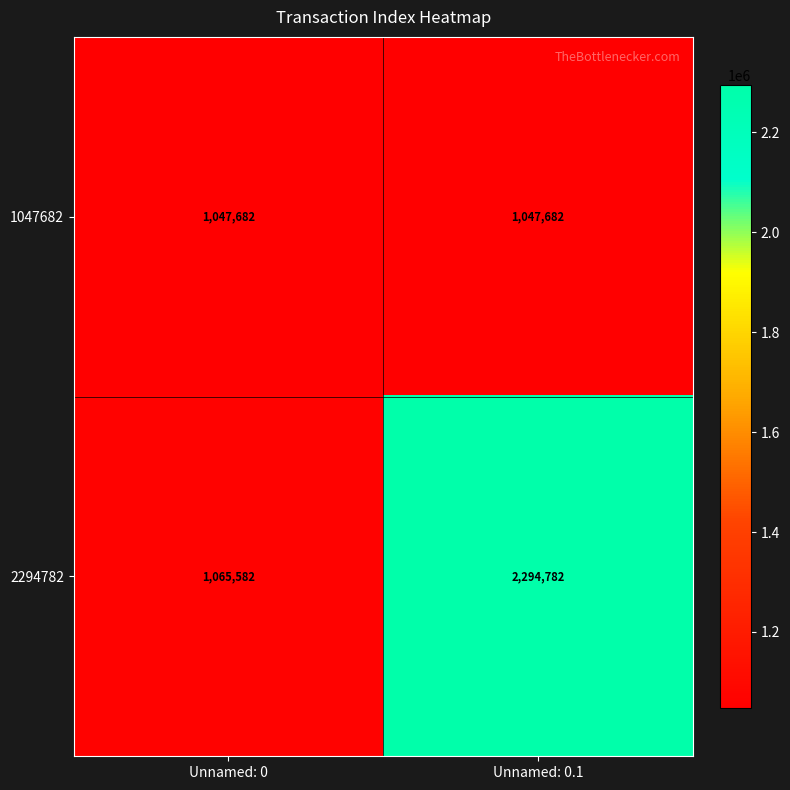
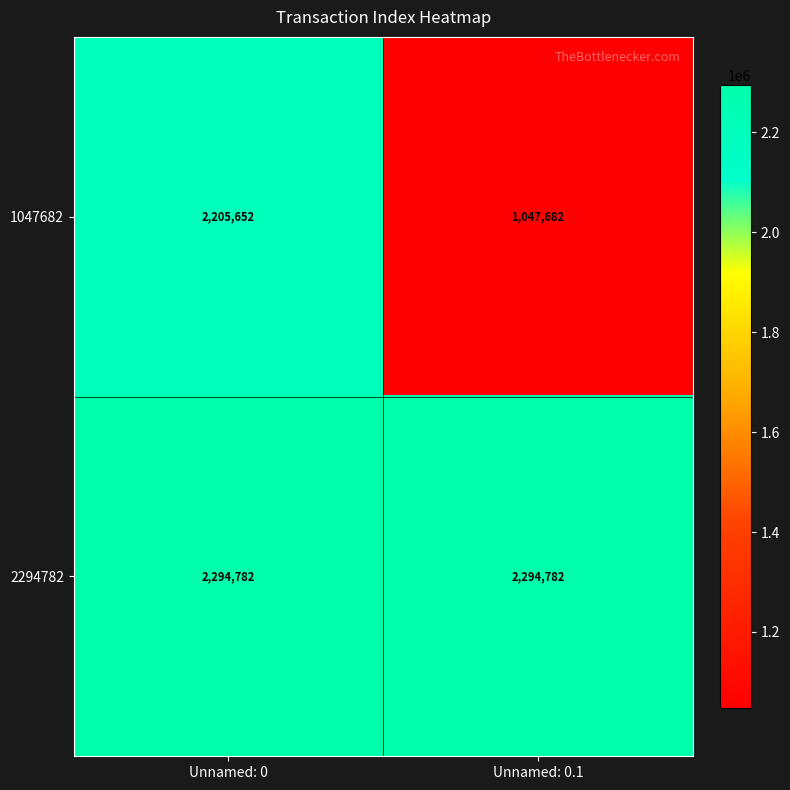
1047682, Unnamed: 0: 1,047,682 -> 2,205,652
2294782, Unnamed: 0: 1,065,582 -> 2,294,782
